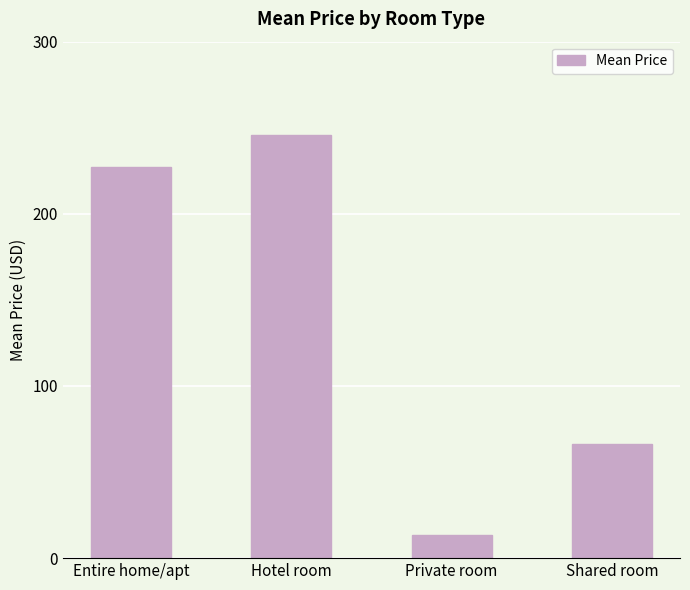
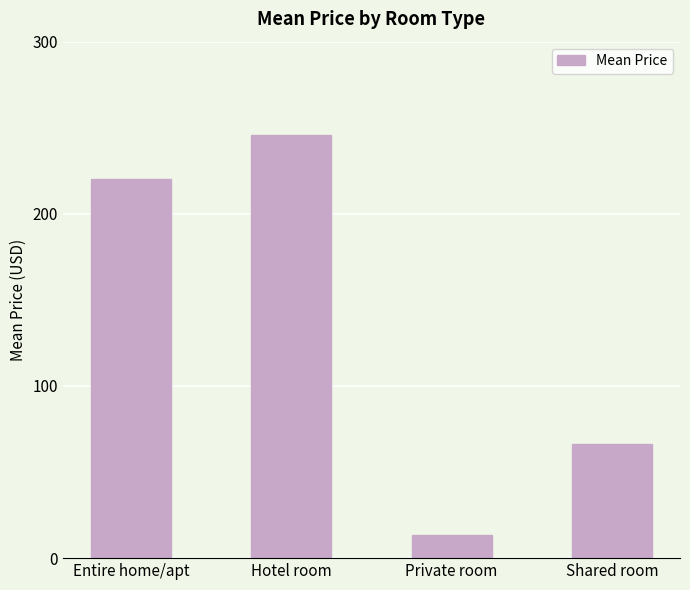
Entire home/apt: 227 -> 220
